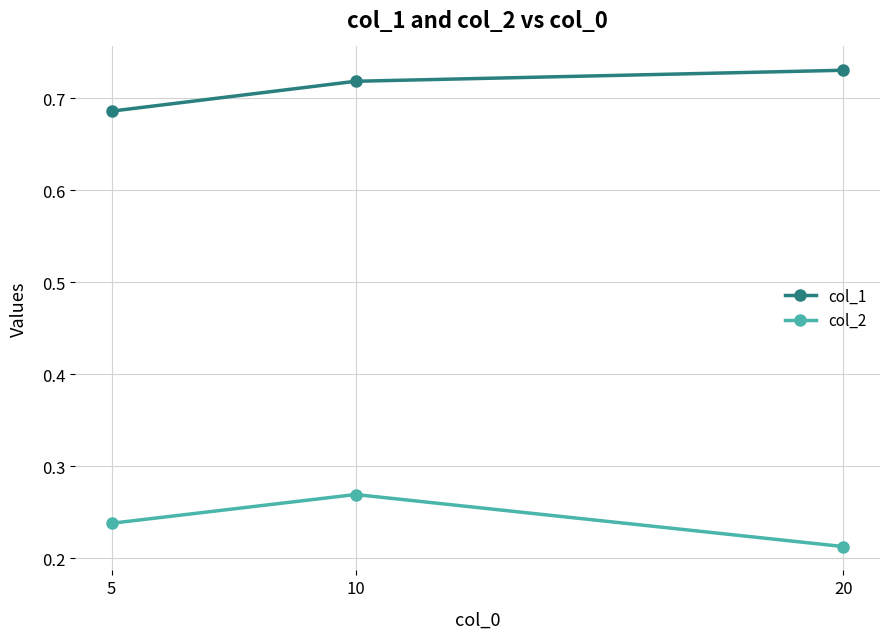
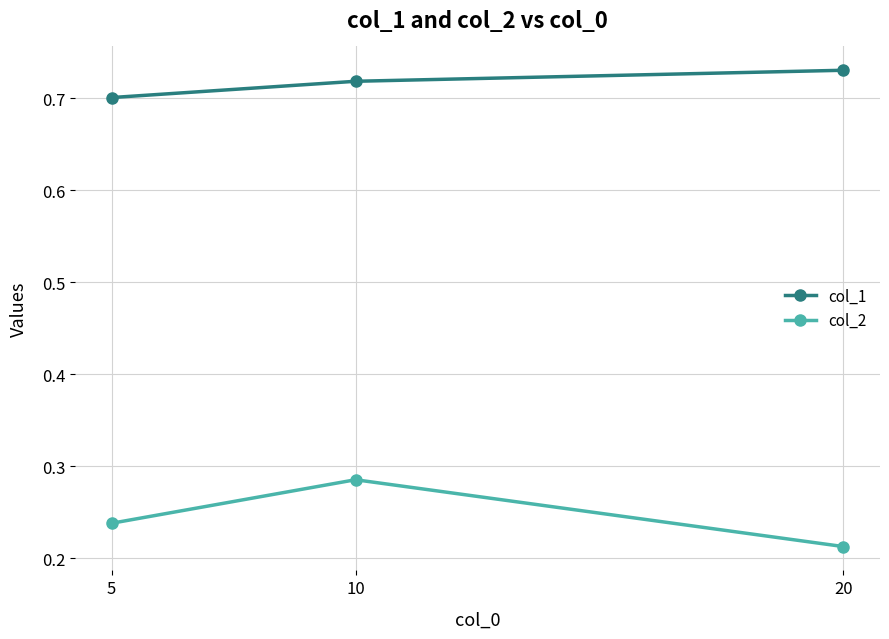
col_1, 5: 0.69 -> 0.70
col_2, 10: 0.27 -> 0.29
